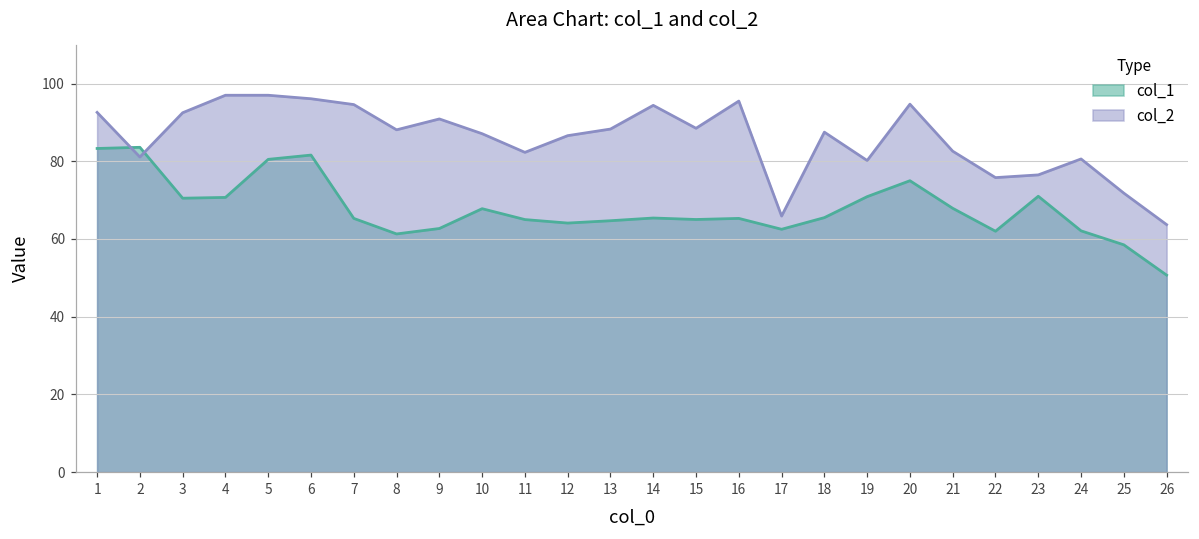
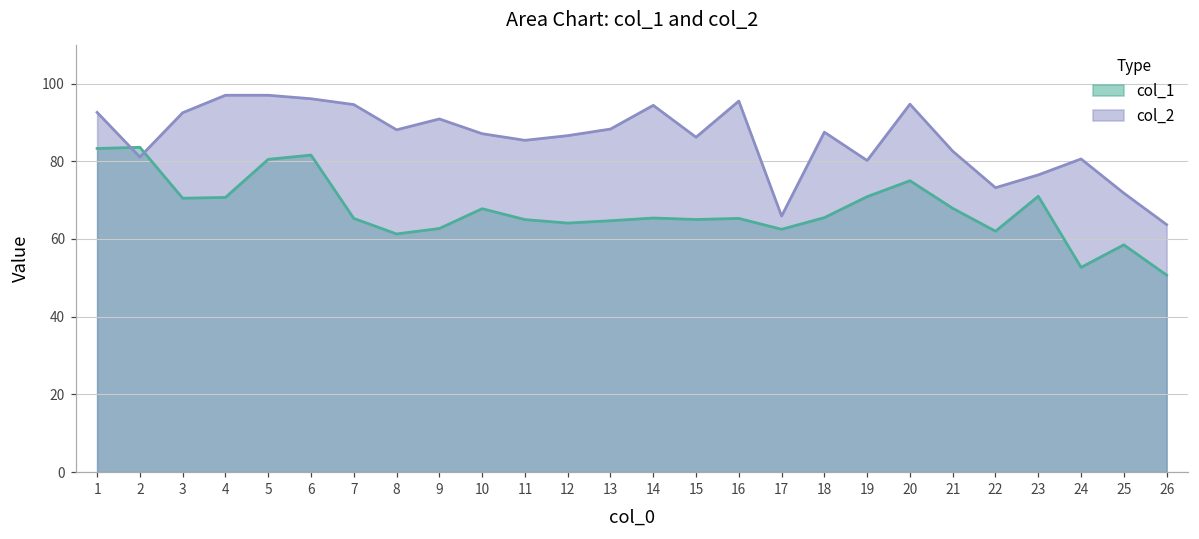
col_2, 11: 82 -> 85
col_2, 15: 89 -> 86
col_2, 22: 76 -> 73
col_1, 24: 62 -> 53
